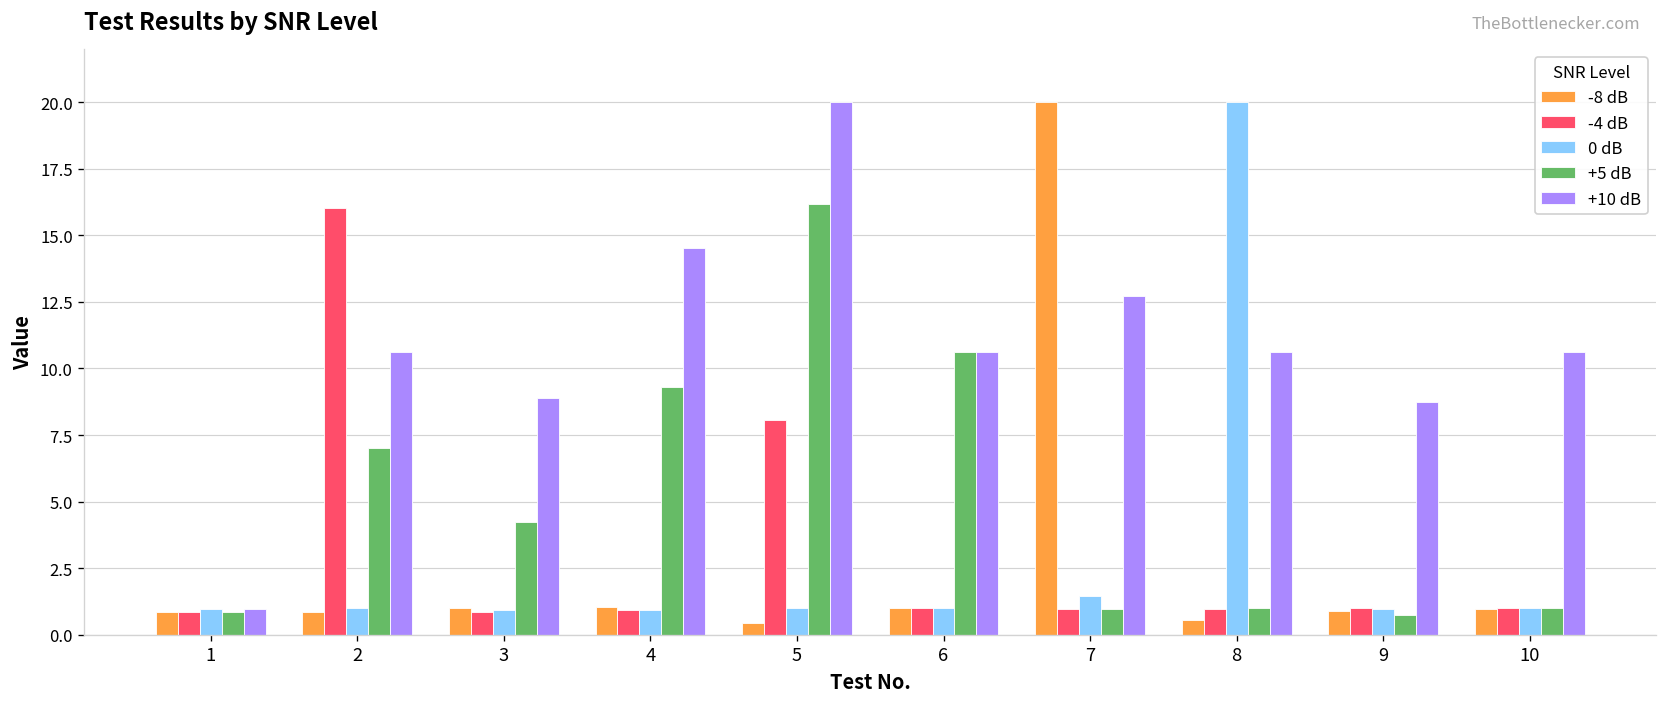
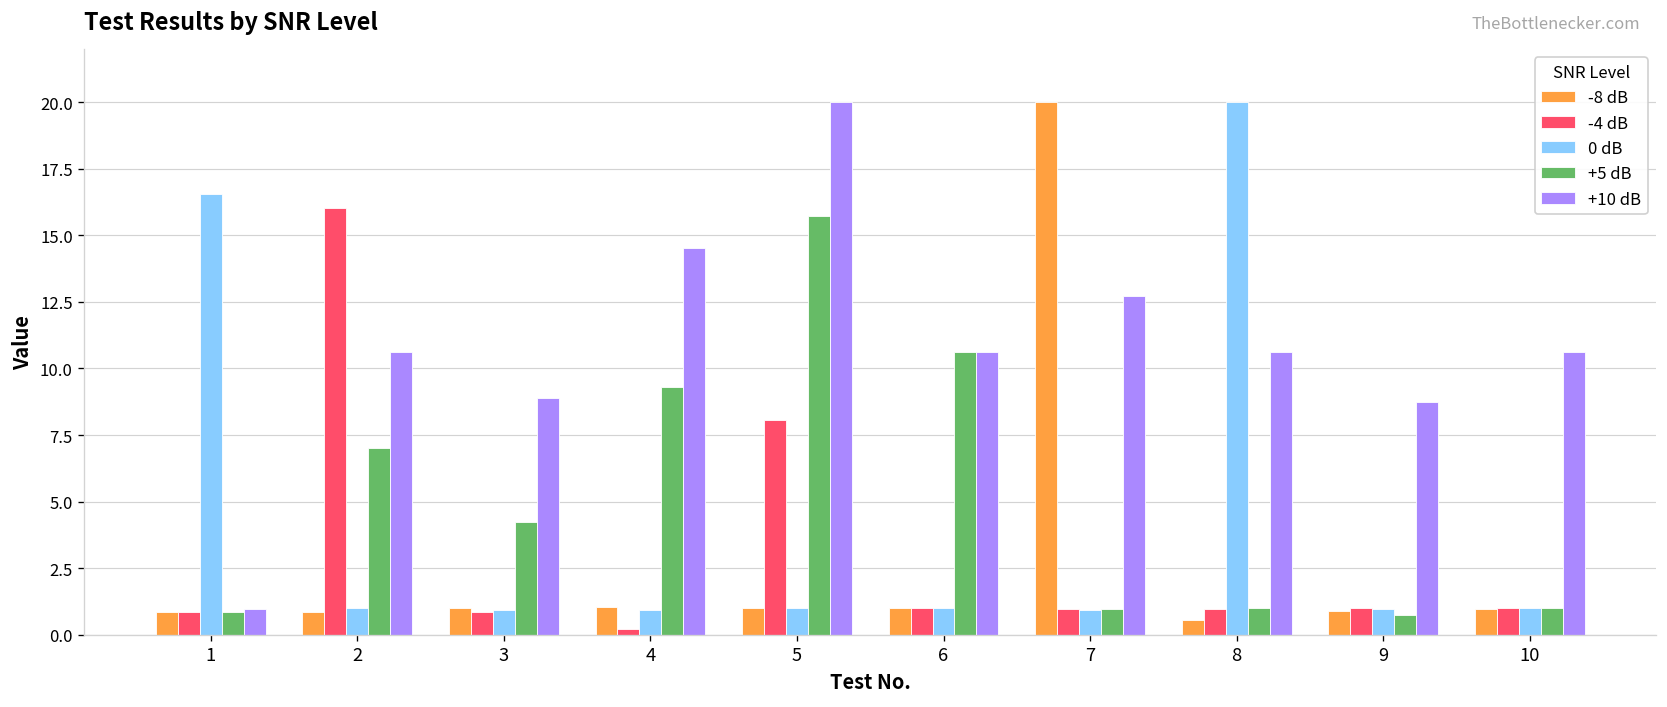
0 dB, 1: 1.0 -> 16.6
-4 dB, 4: 0.9 -> 0.2
-8 dB, 5: 0.4 -> 1.0
+5 dB, 5: 16.2 -> 15.7
0 dB, 7: 1.4 -> 0.9
